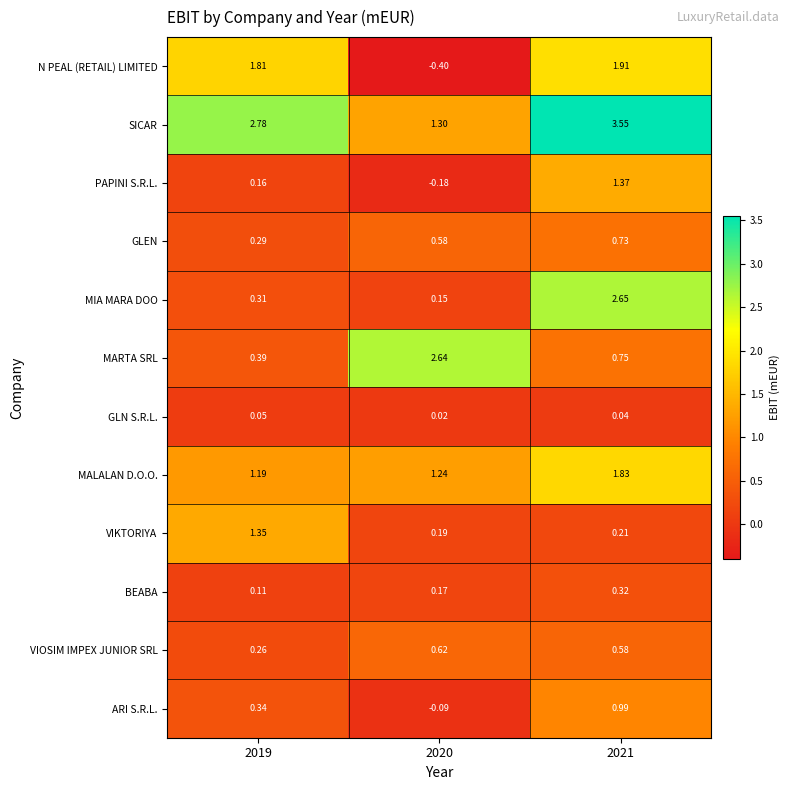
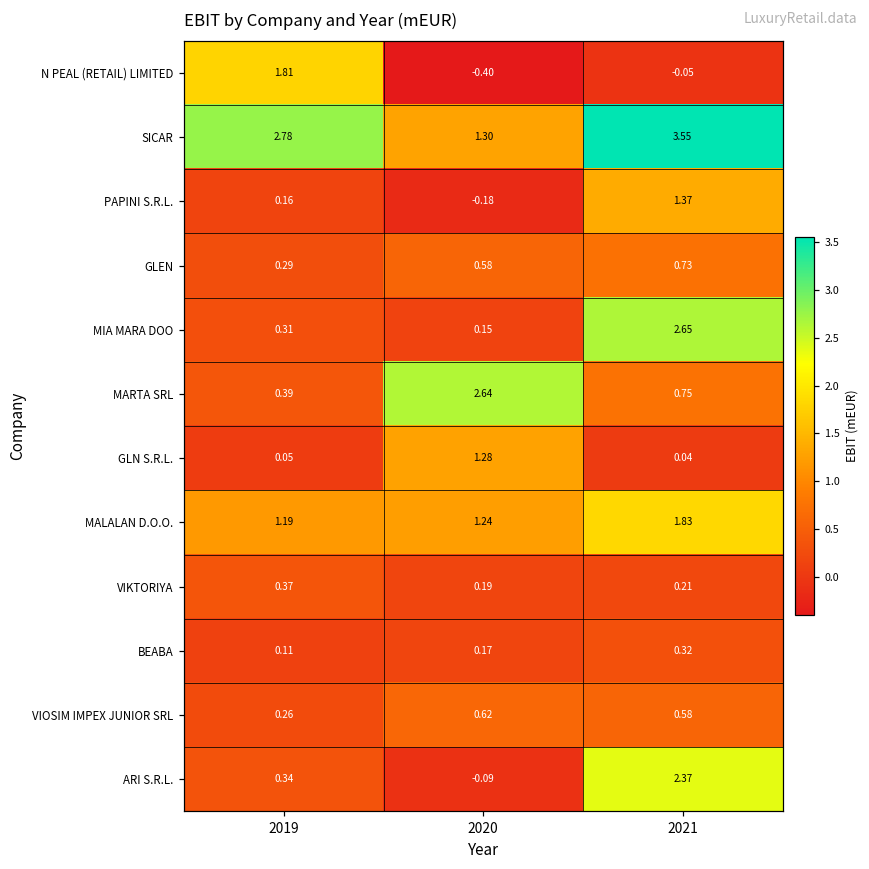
N PEAL (RETAIL) LIMITED, 2021: 1.91 -> -0.05
GLN S.R.L., 2020: 0.02 -> 1.28
VIKTORIYA, 2019: 1.35 -> 0.37
ARI S.R.L., 2021: 0.99 -> 2.37
